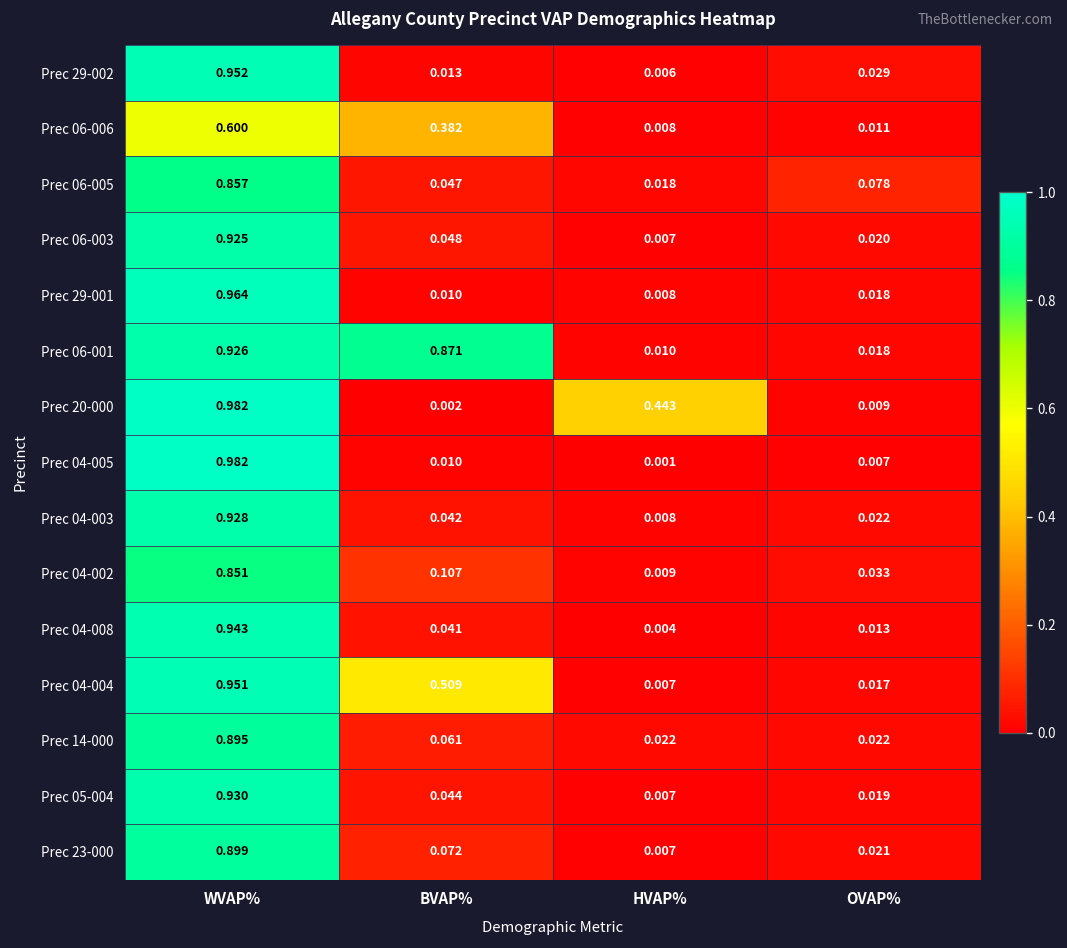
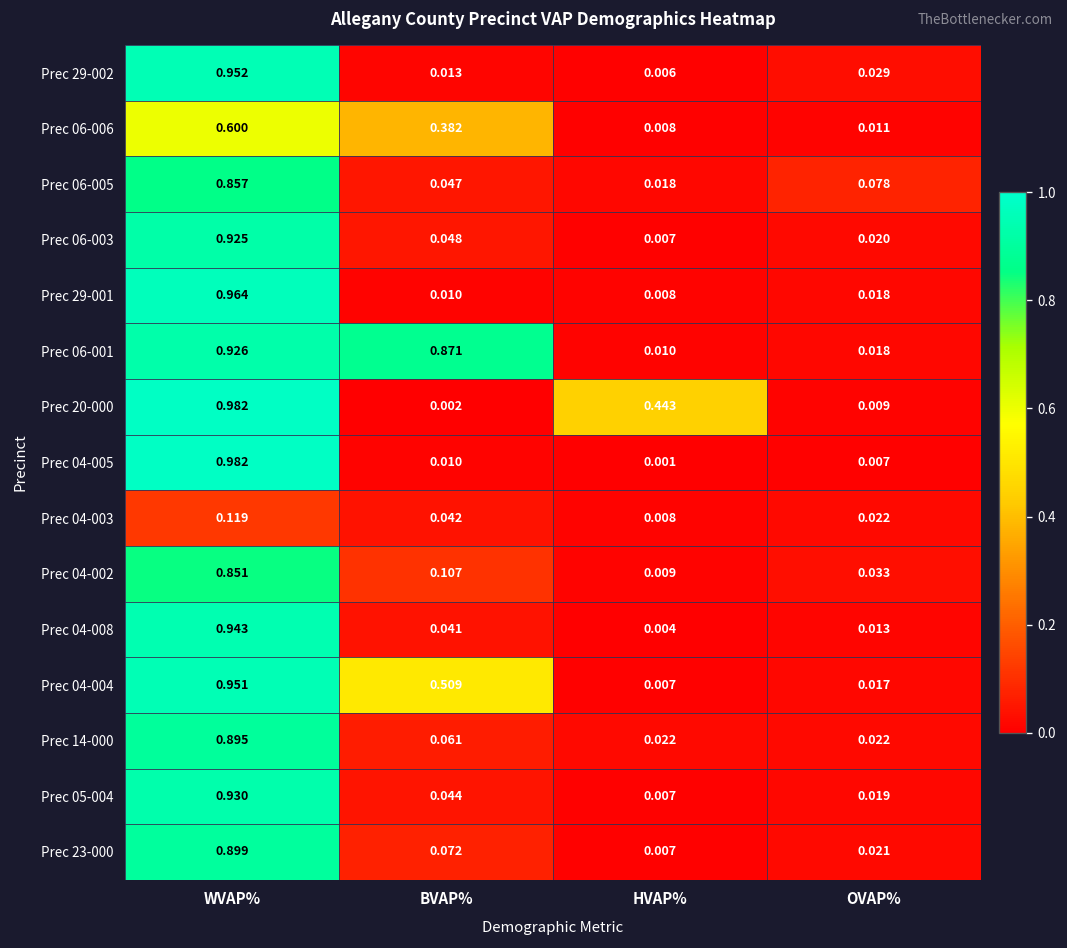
Prec 04-003, WVAP%: 0.928 -> 0.119
